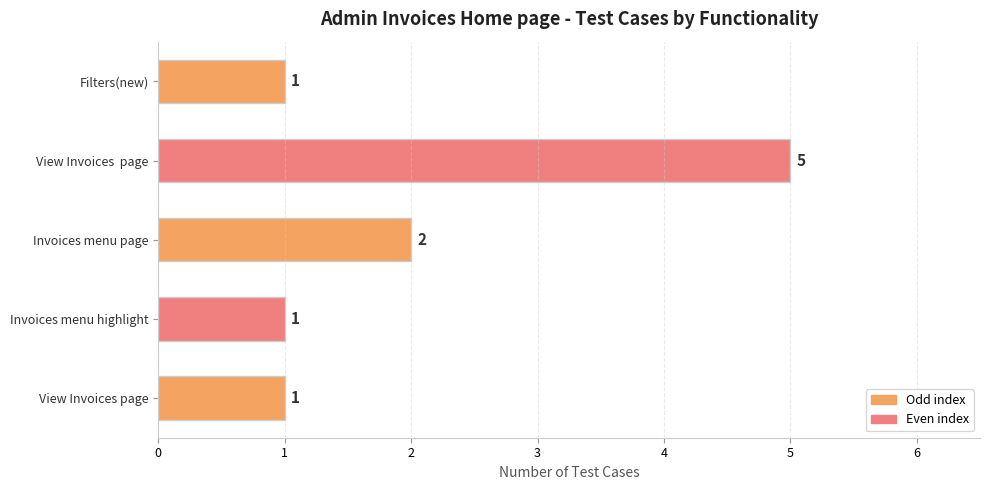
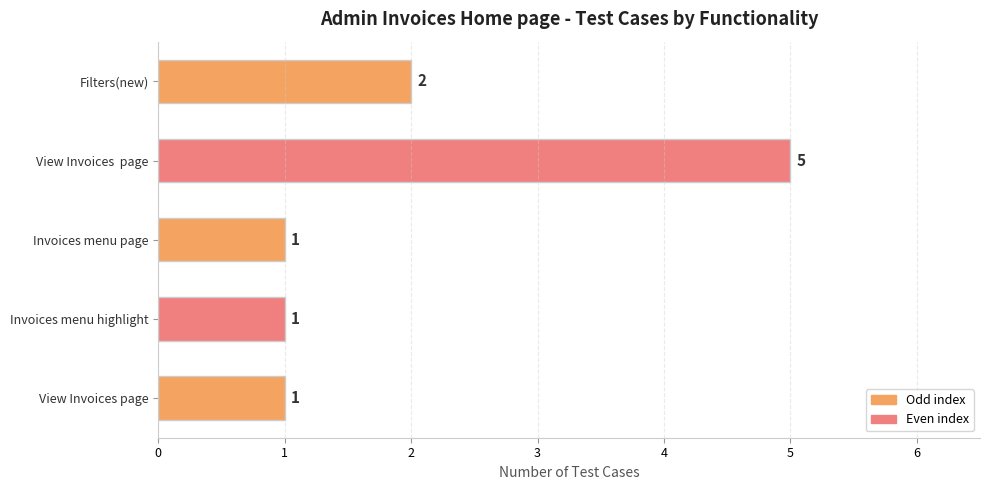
Filters(new): 1 -> 2
Invoices menu page: 2 -> 1
